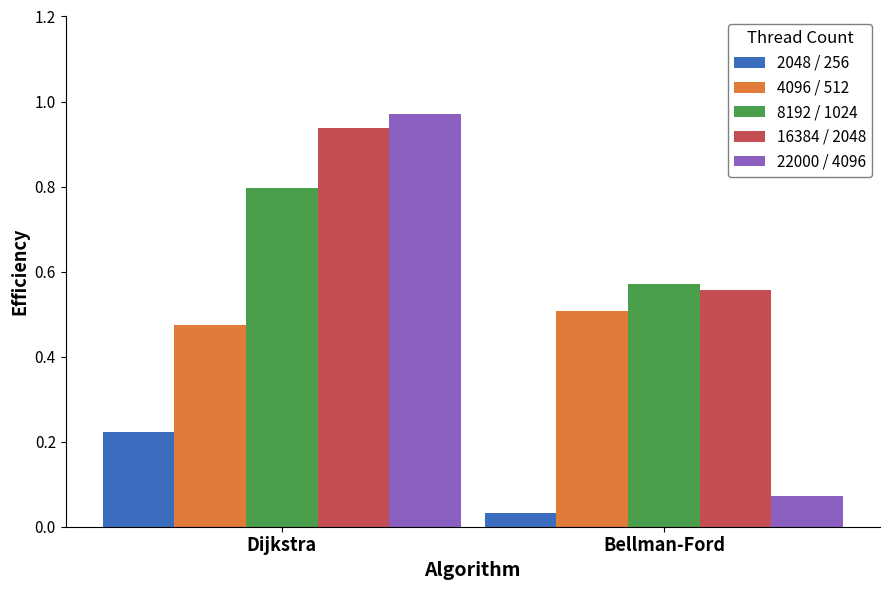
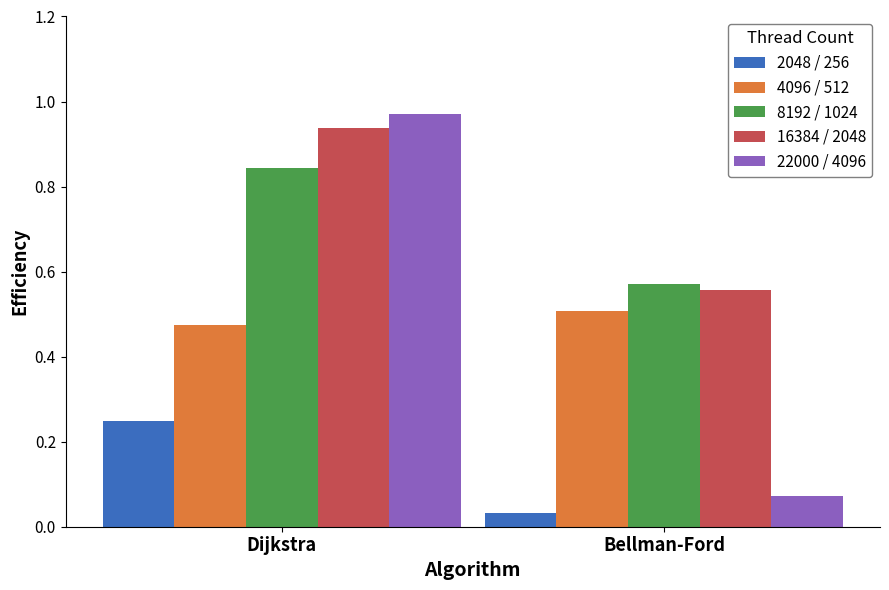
2048 / 256, Dijkstra: 0.22 -> 0.25
8192 / 1024, Dijkstra: 0.80 -> 0.84
